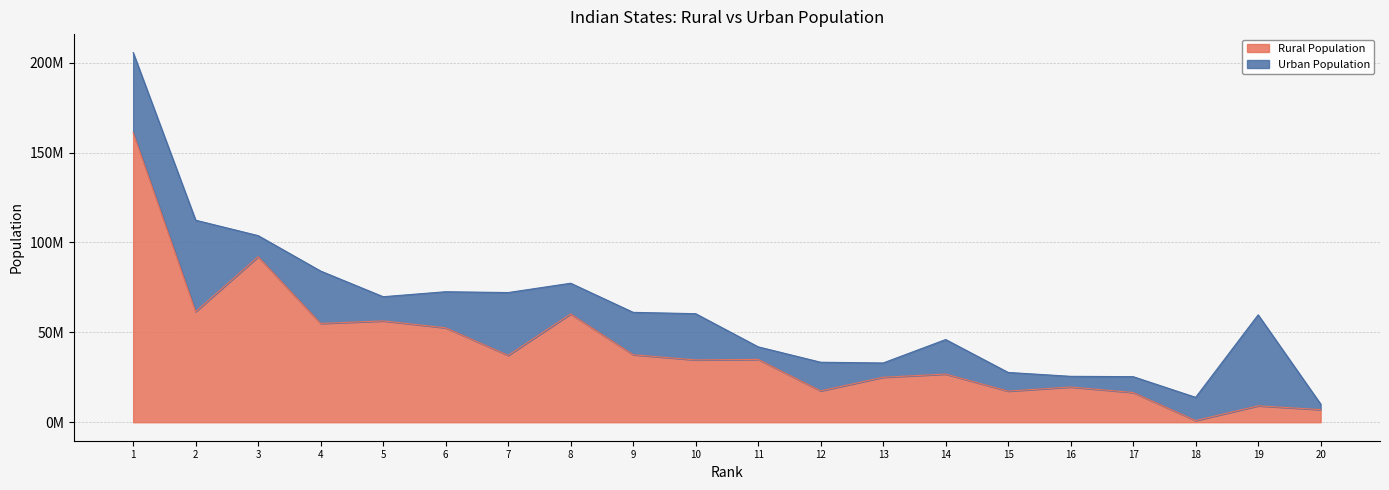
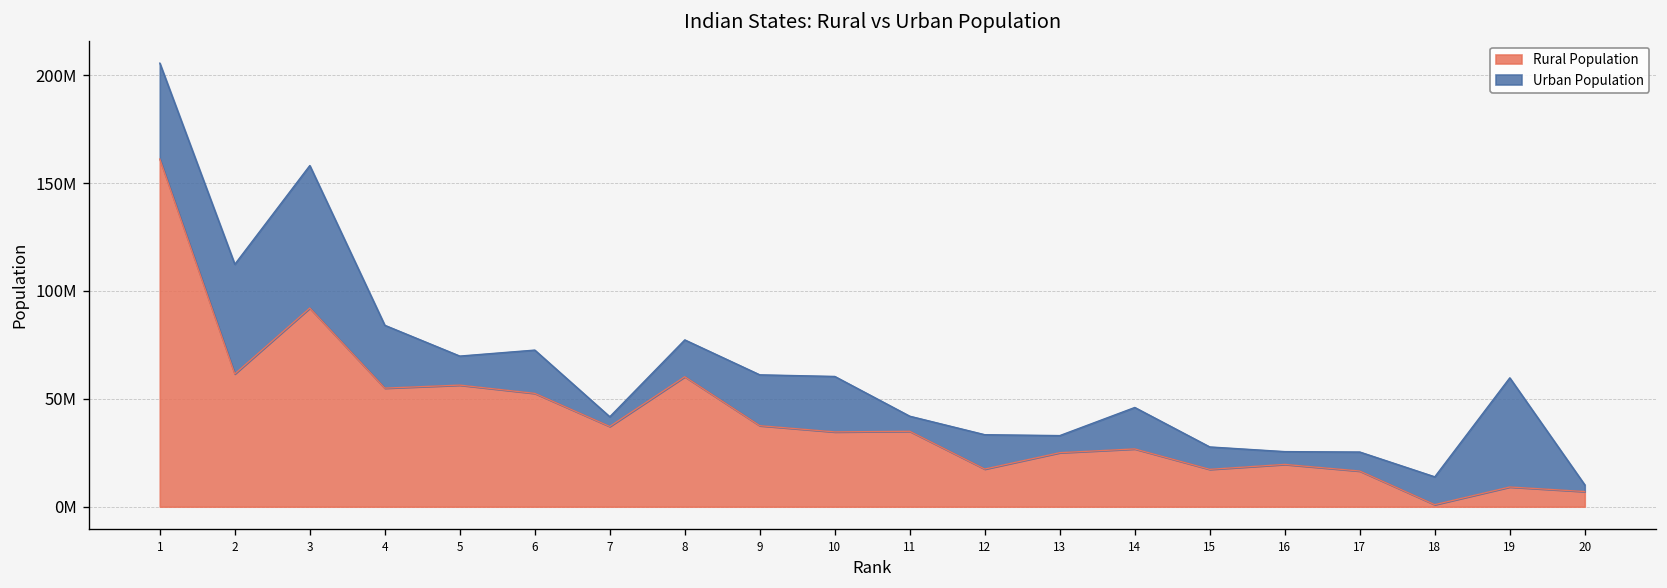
Urban Population, 3: 12000000 -> 66000000
Urban Population, 7: 35000000 -> 5000000
